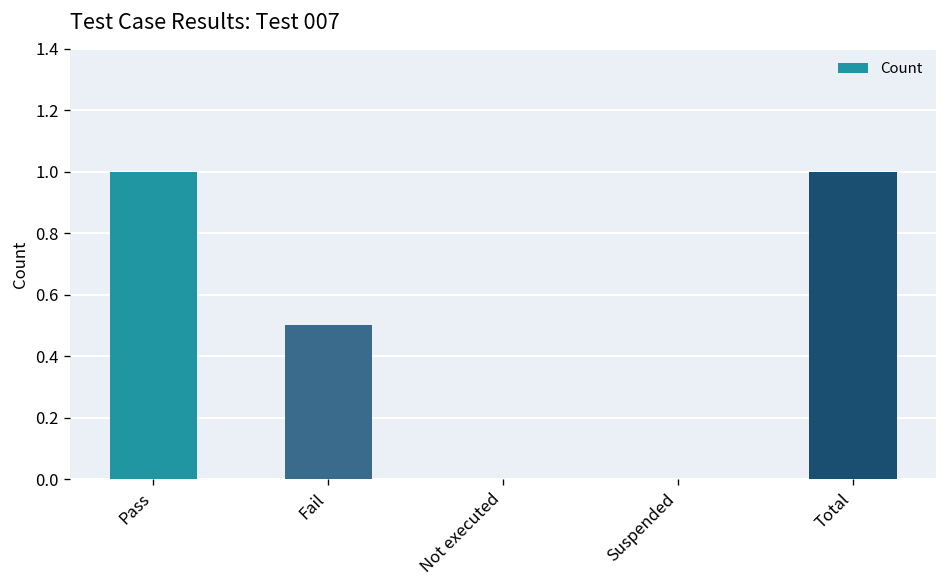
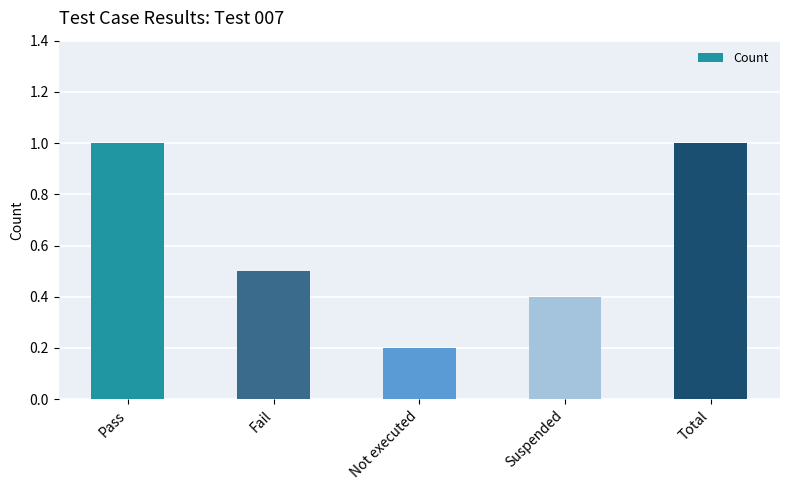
Not executed: 0.0 -> 0.2
Suspended: 0.0 -> 0.4
